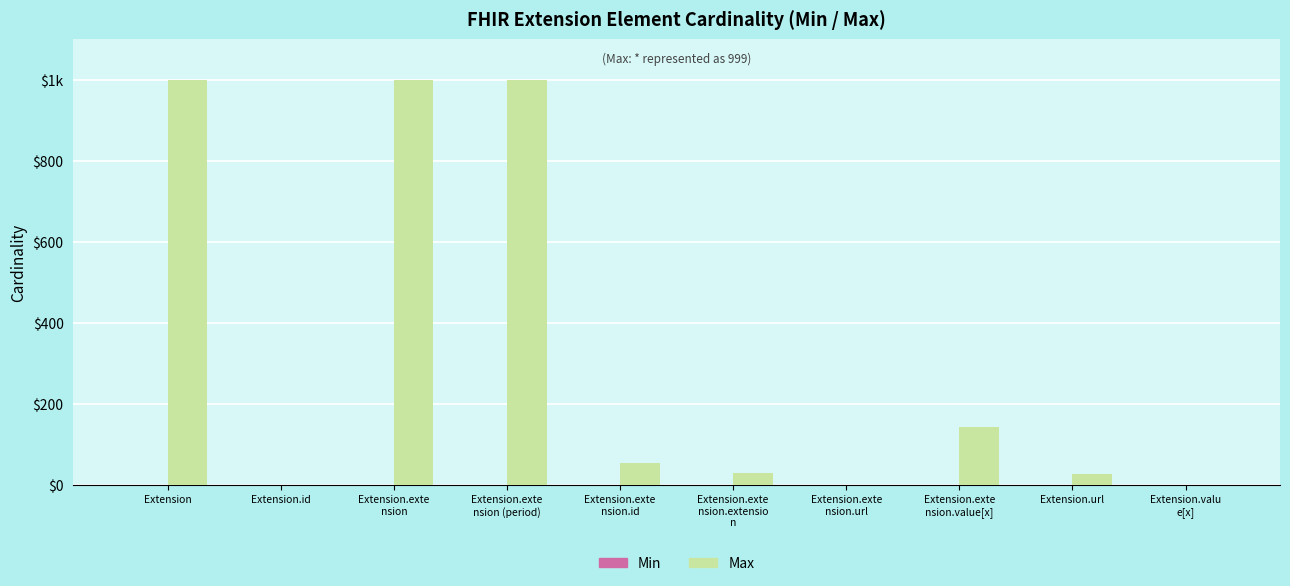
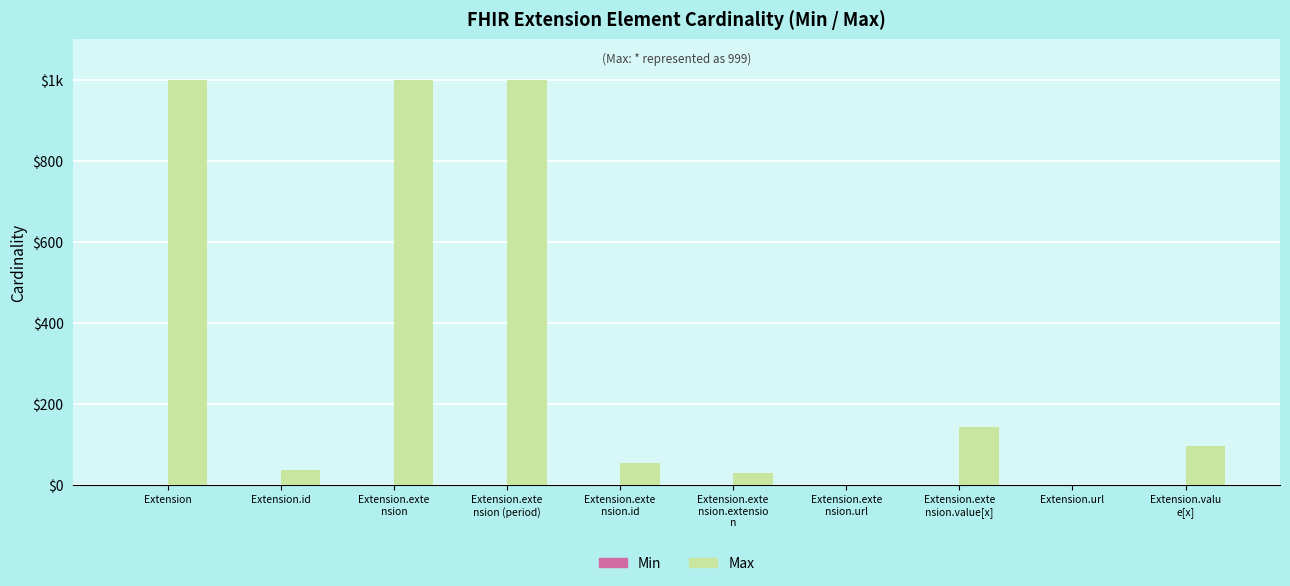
Max, Extension.id: $0 -> $40
Max, Extension.url: $30 -> $0
Max, Extension.valu e[x]: $0 -> $100
